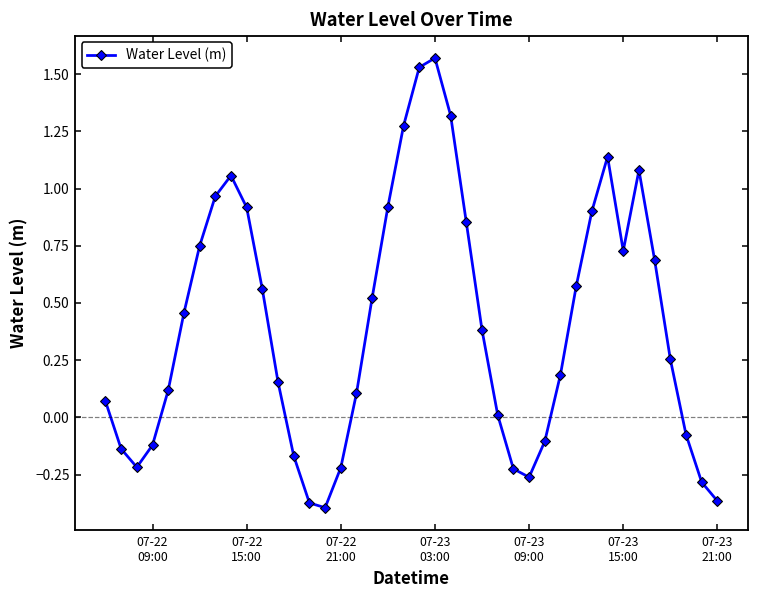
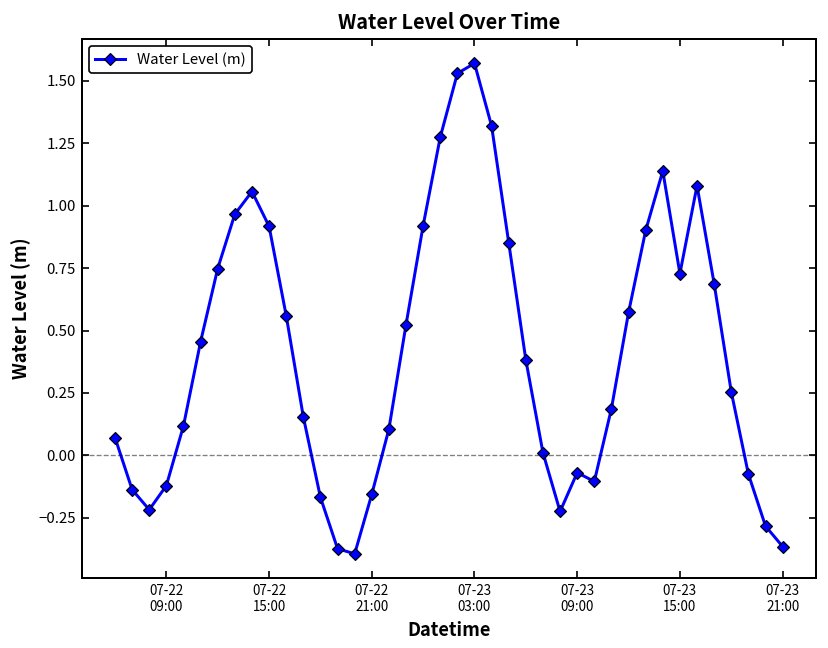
07-22 21:00: -0.22 -> -0.16
07-23 09:00: -0.26 -> -0.07
